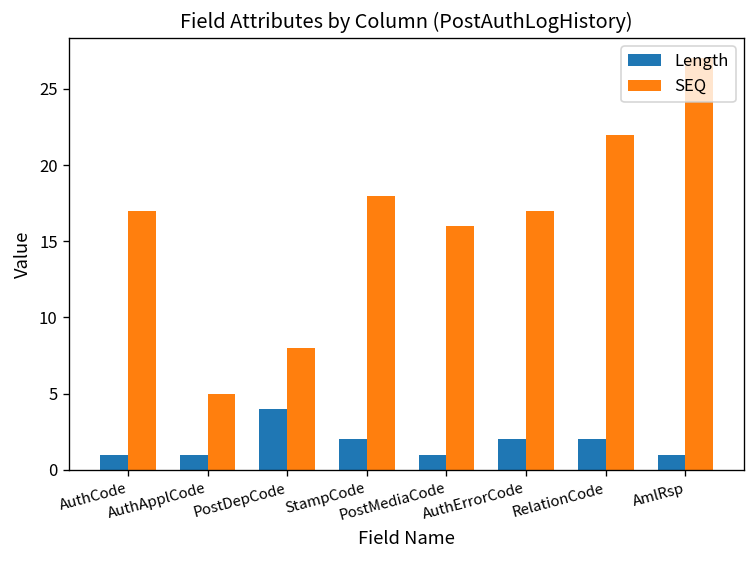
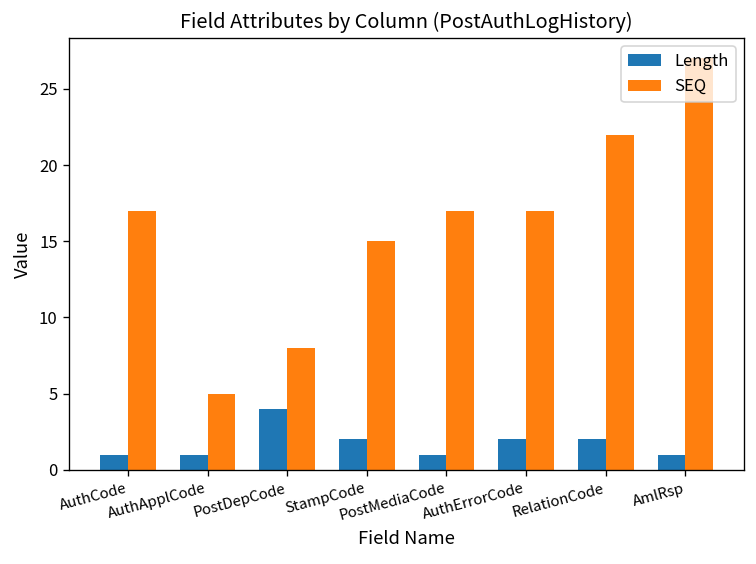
SEQ, StampCode: 18 -> 15
SEQ, PostMediaCode: 16 -> 17
